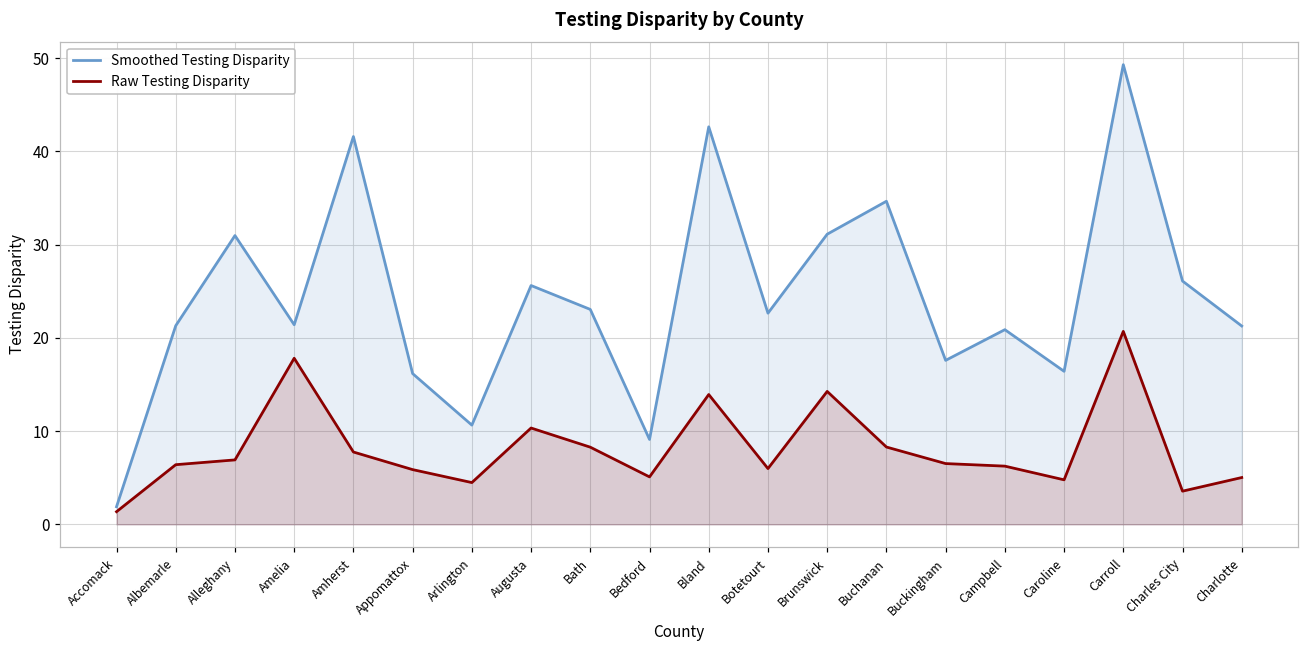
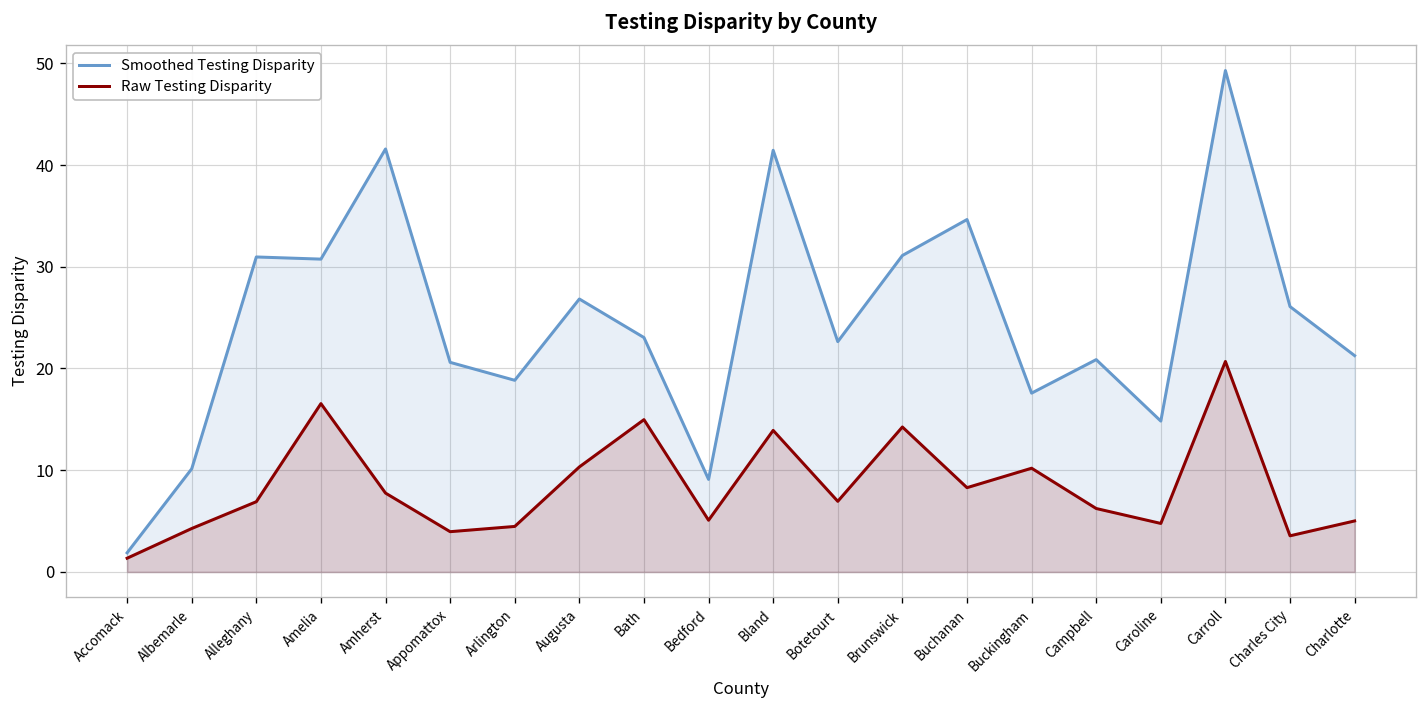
Smoothed Testing Disparity, Albemarle: 21 -> 10
Raw Testing Disparity, Albemarle: 6 -> 4
Smoothed Testing Disparity, Amelia: 21 -> 31
Raw Testing Disparity, Amelia: 18 -> 17
Smoothed Testing Disparity, Appomattox: 16 -> 21
Raw Testing Disparity, Appomattox: 6 -> 4
Smoothed Testing Disparity, Arlington: 11 -> 19
Smoothed Testing Disparity, Augusta: 26 -> 27
Raw Testing Disparity, Bath: 8 -> 15
Smoothed Testing Disparity, Bland: 43 -> 41
Raw Testing Disparity, Botetourt: 6 -> 7
Raw Testing Disparity, Buckingham: 7 -> 10
Smoothed Testing Disparity, Caroline: 16 -> 15
